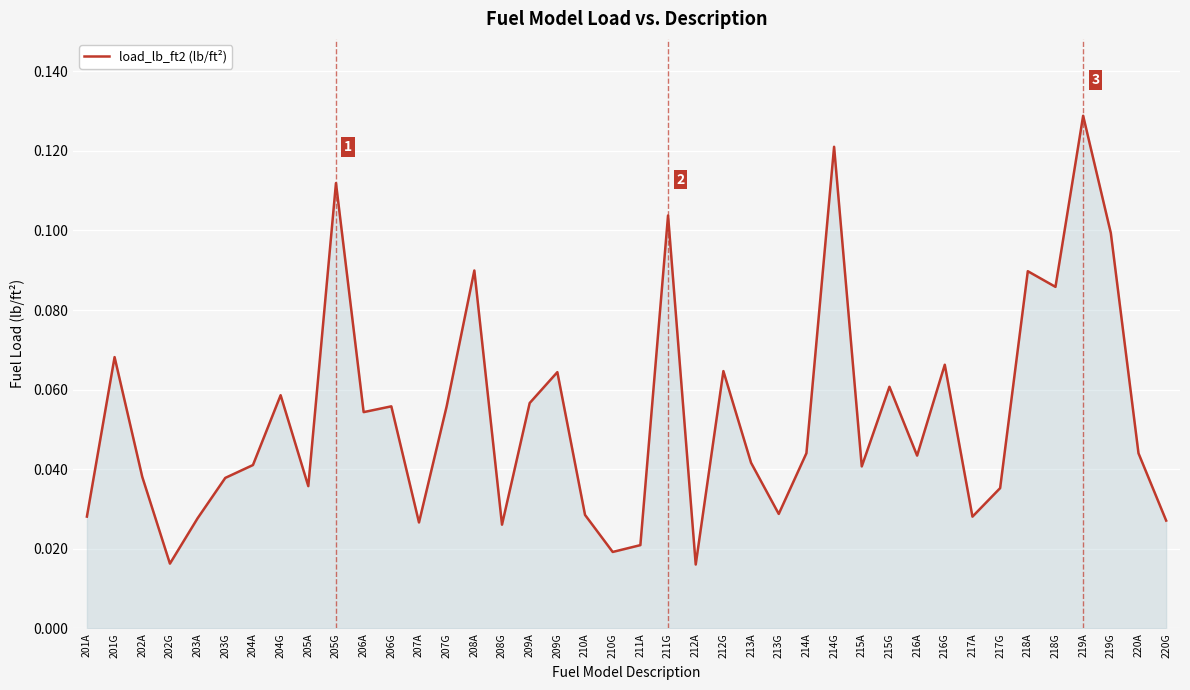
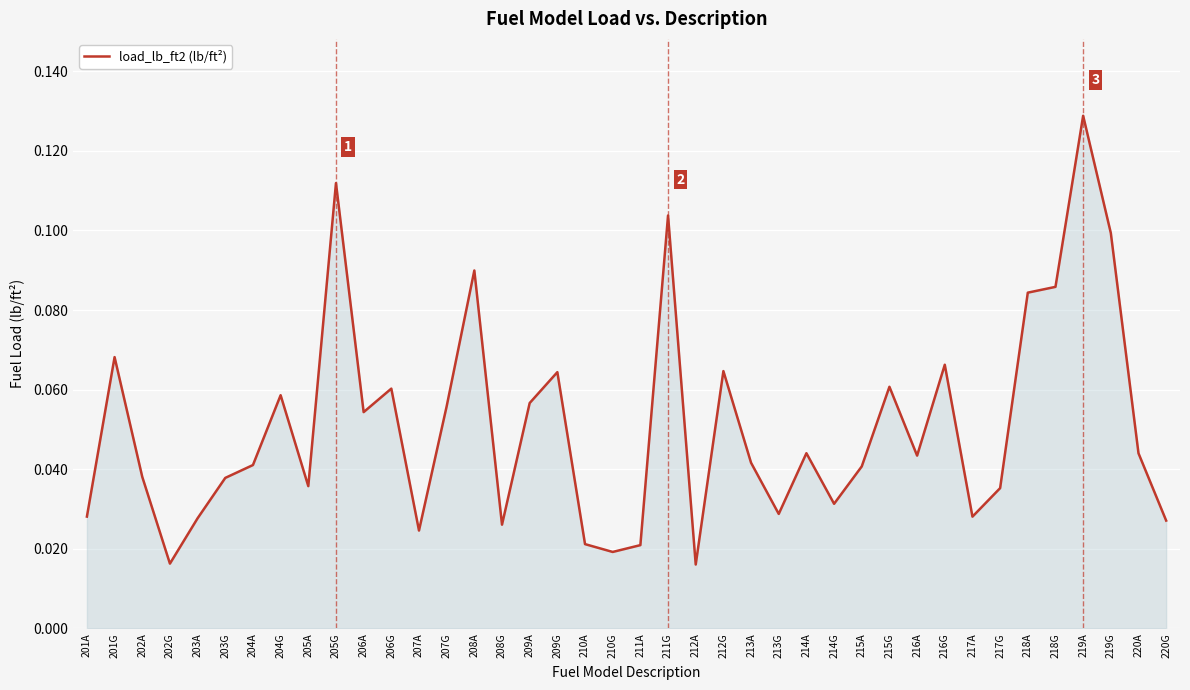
206G: 0.056 -> 0.060
207A: 0.027 -> 0.025
210A: 0.028 -> 0.021
214G: 0.121 -> 0.031
218A: 0.090 -> 0.084
